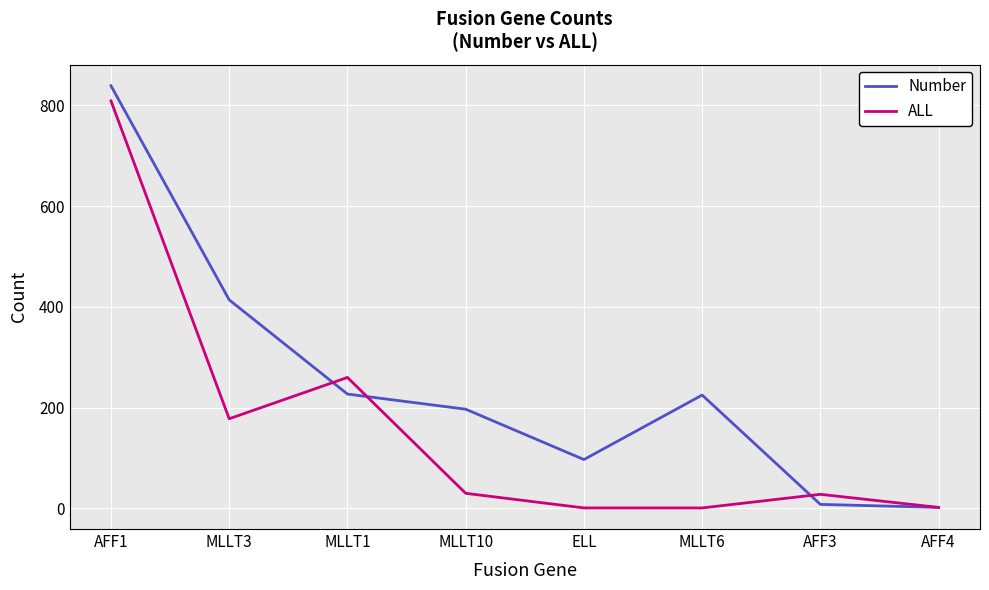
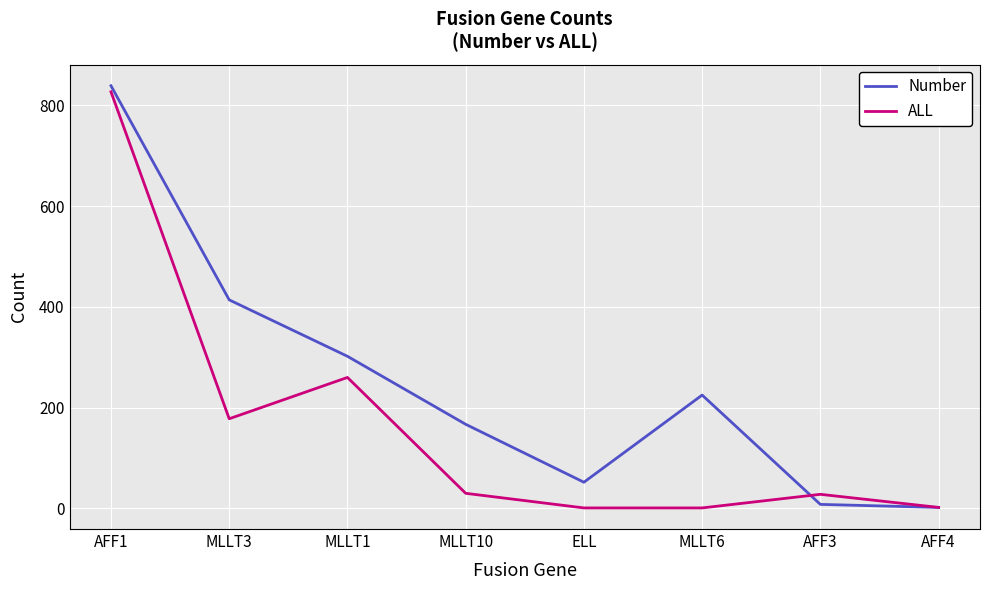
ALL, AFF1: 810 -> 830
Number, MLLT1: 230 -> 300
Number, MLLT10: 200 -> 170
Number, ELL: 100 -> 50
